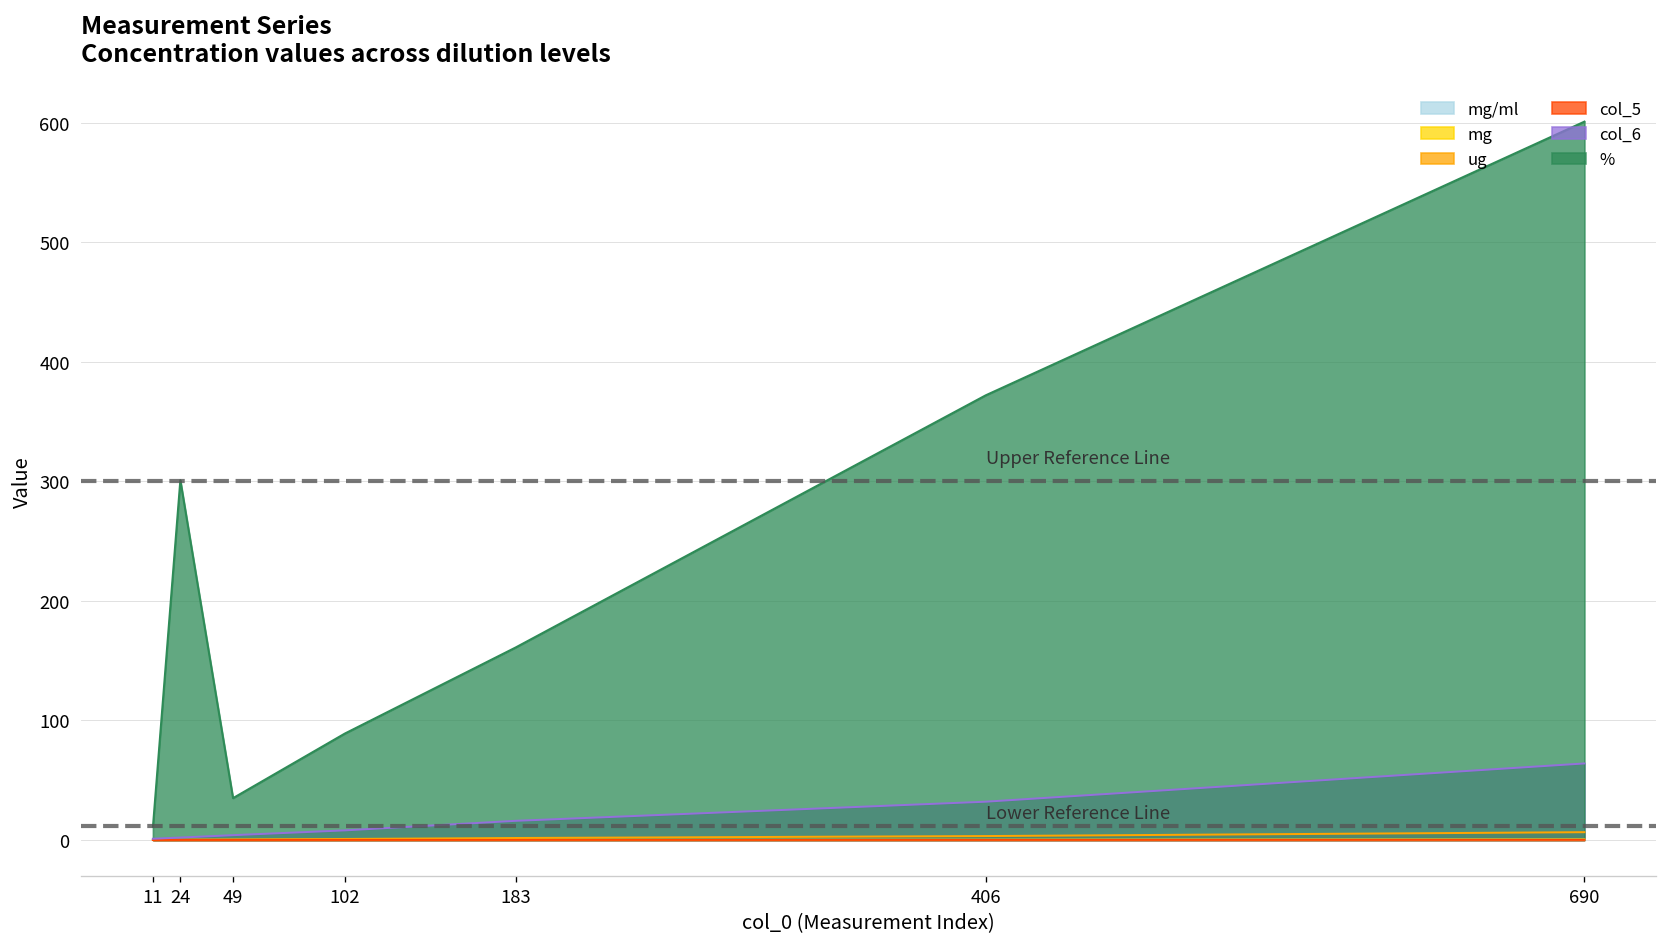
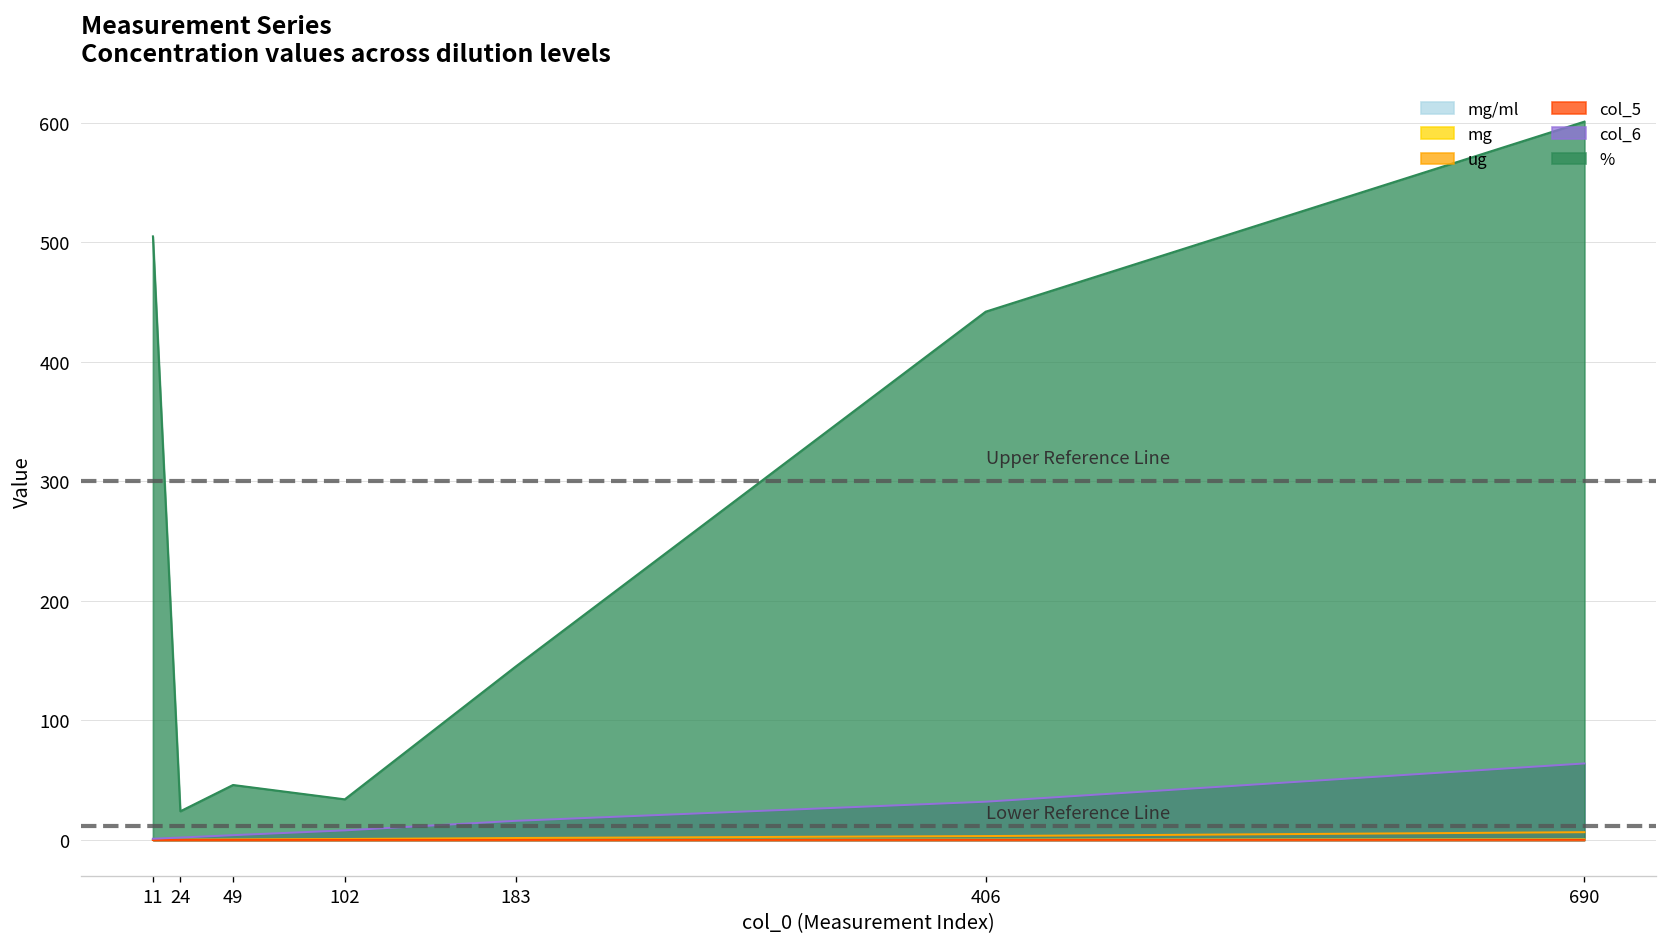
%, 11: 10 -> 510
%, 24: 300 -> 20
%, 49: 40 -> 50
%, 102: 90 -> 30
%, 183: 160 -> 150
%, 406: 370 -> 440
